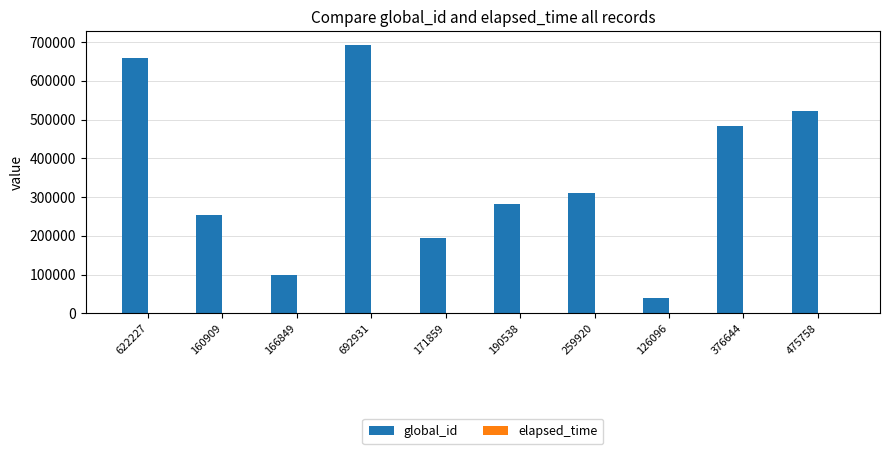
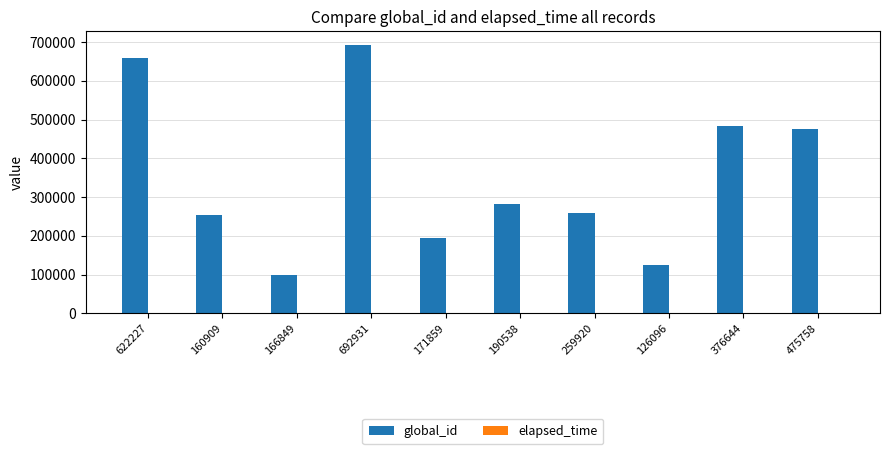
global_id, 259920: 310000 -> 260000
global_id, 126096: 40000 -> 130000
global_id, 475758: 520000 -> 480000
